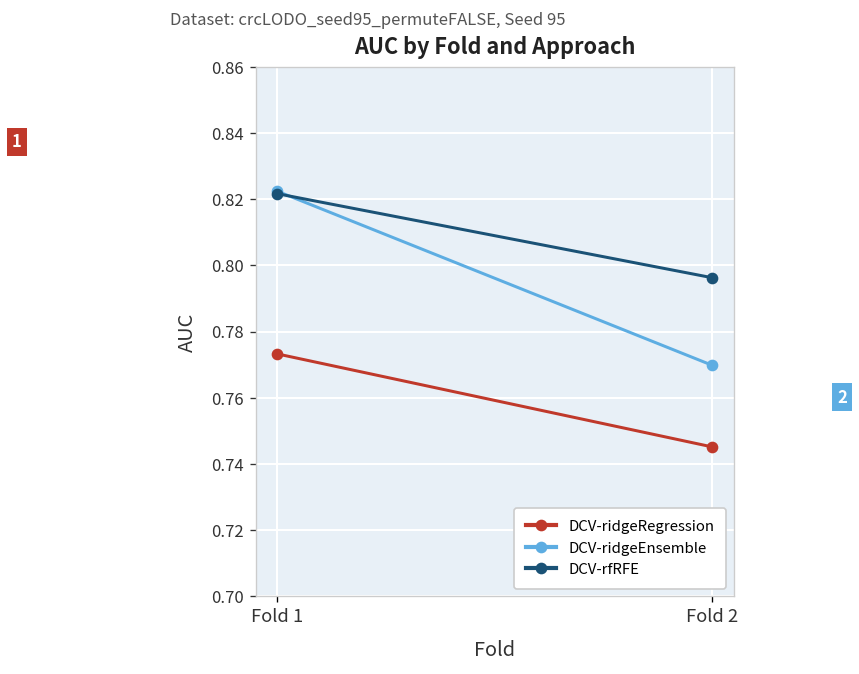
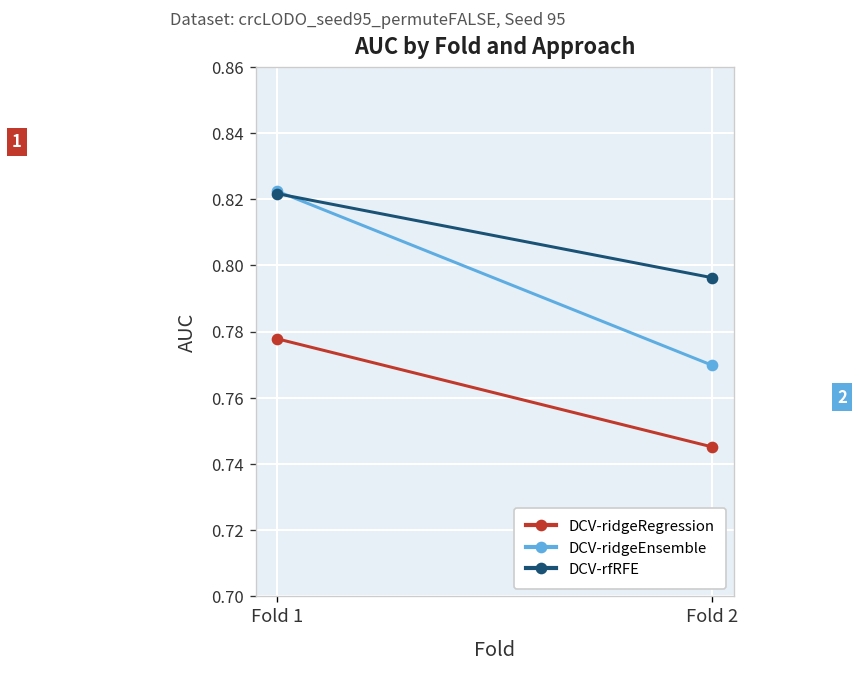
DCV-ridgeRegression, Fold 1: 0.773 -> 0.778
